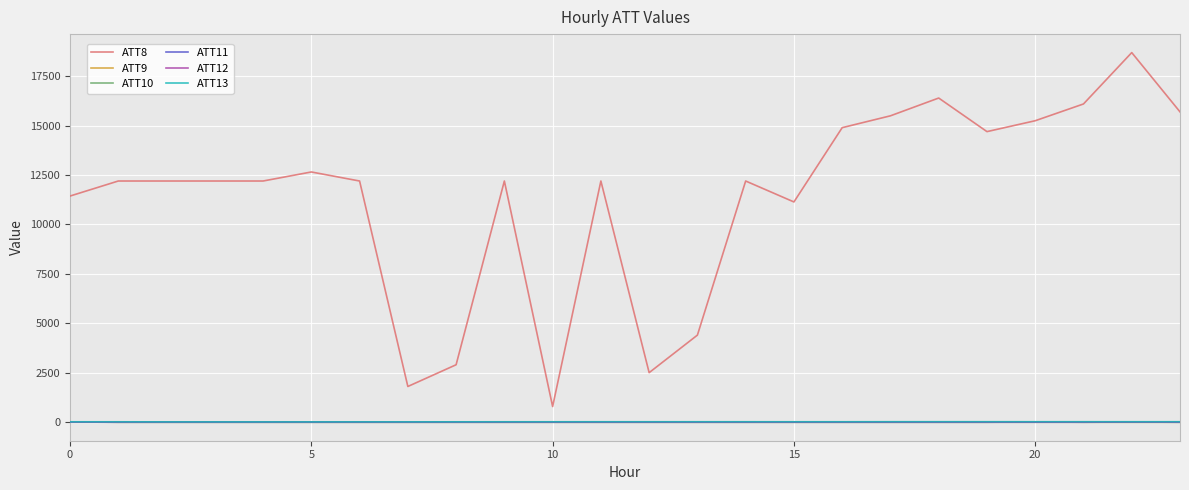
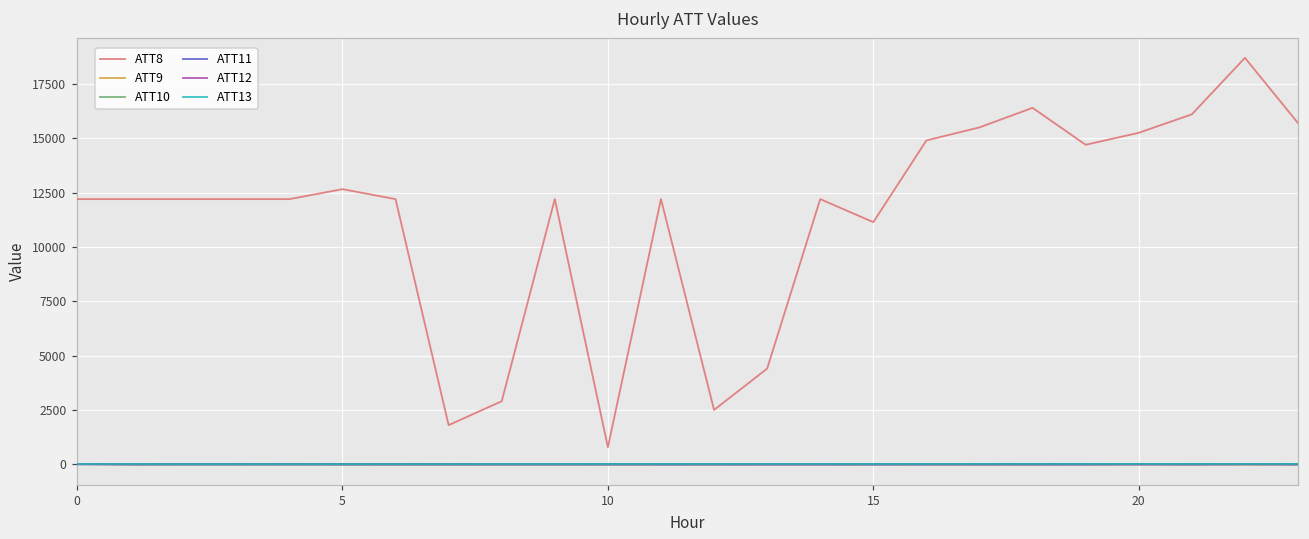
ATT8, 0: 11400 -> 12200
